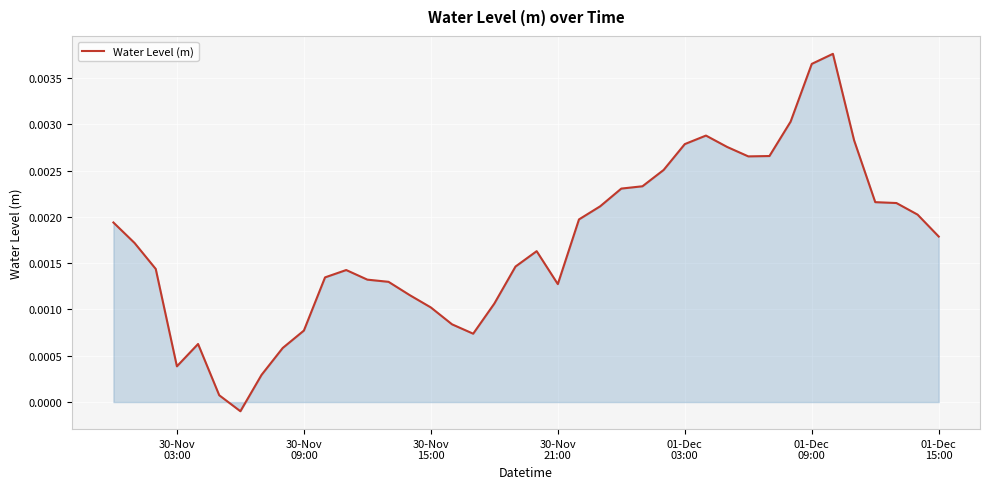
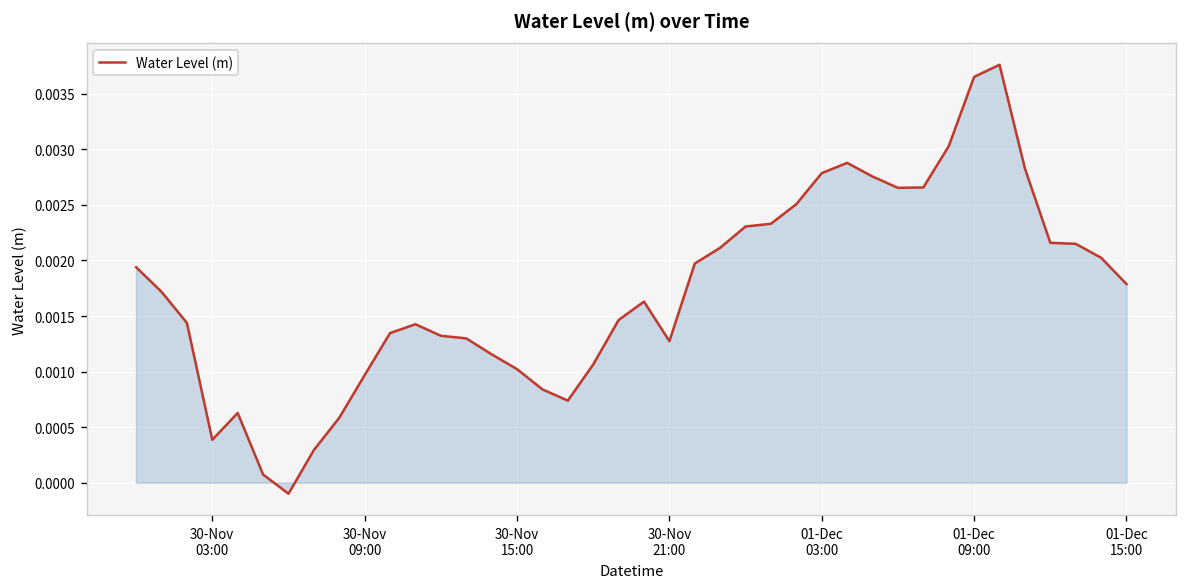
Water Level (m), 30-Nov 09:00: 0.0008 -> 0.0010
